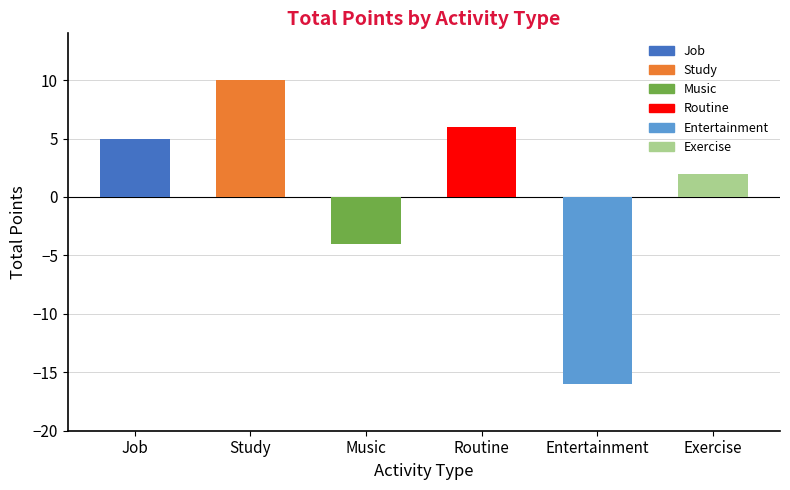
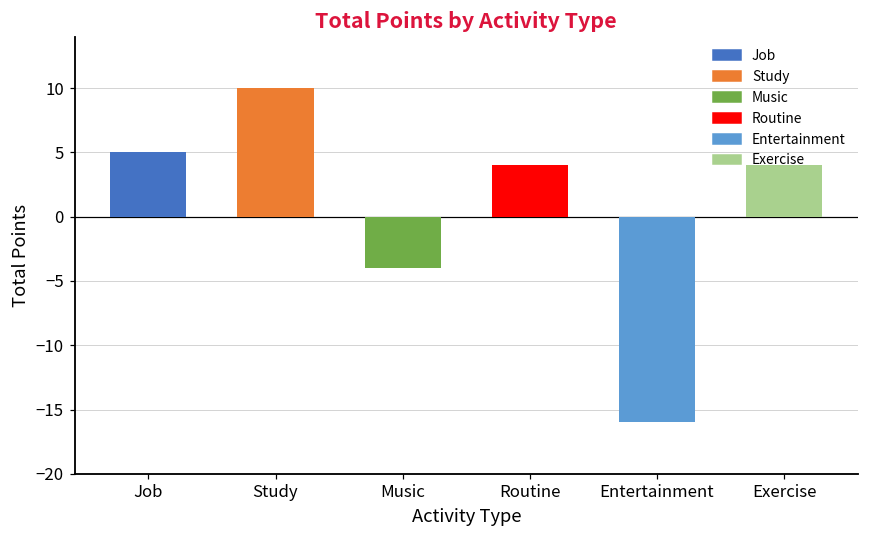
Routine: 6 -> 4
Exercise: 2 -> 4
